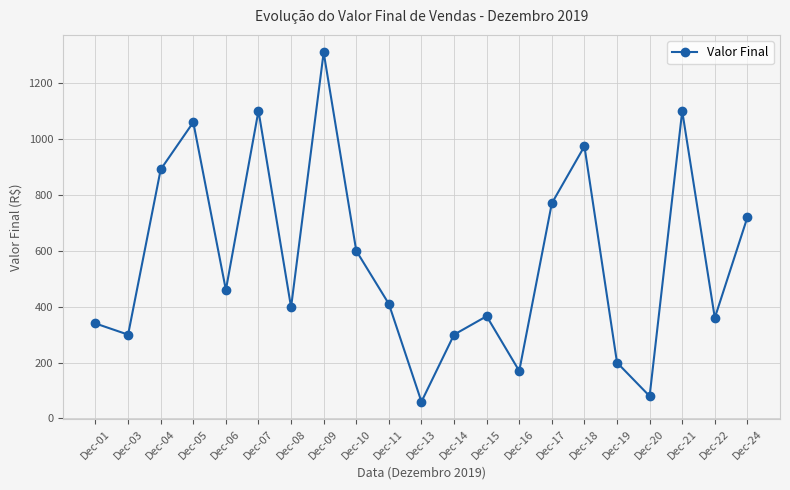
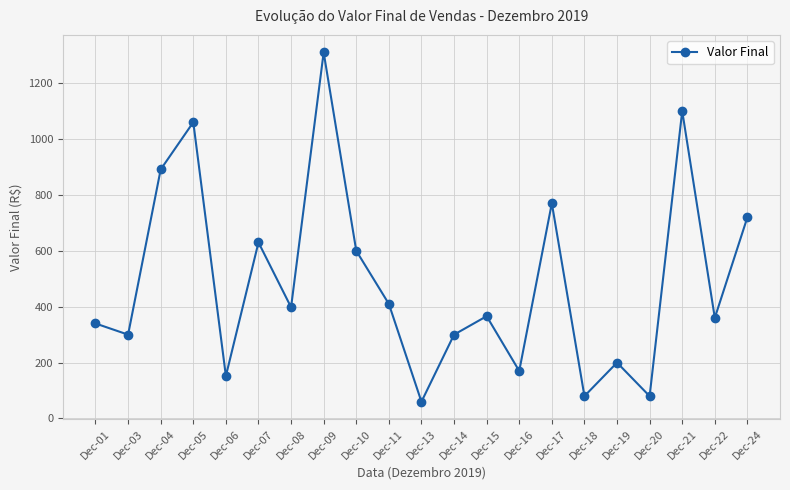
Dec-06: 460 -> 150
Dec-07: 1100 -> 630
Dec-18: 970 -> 80
